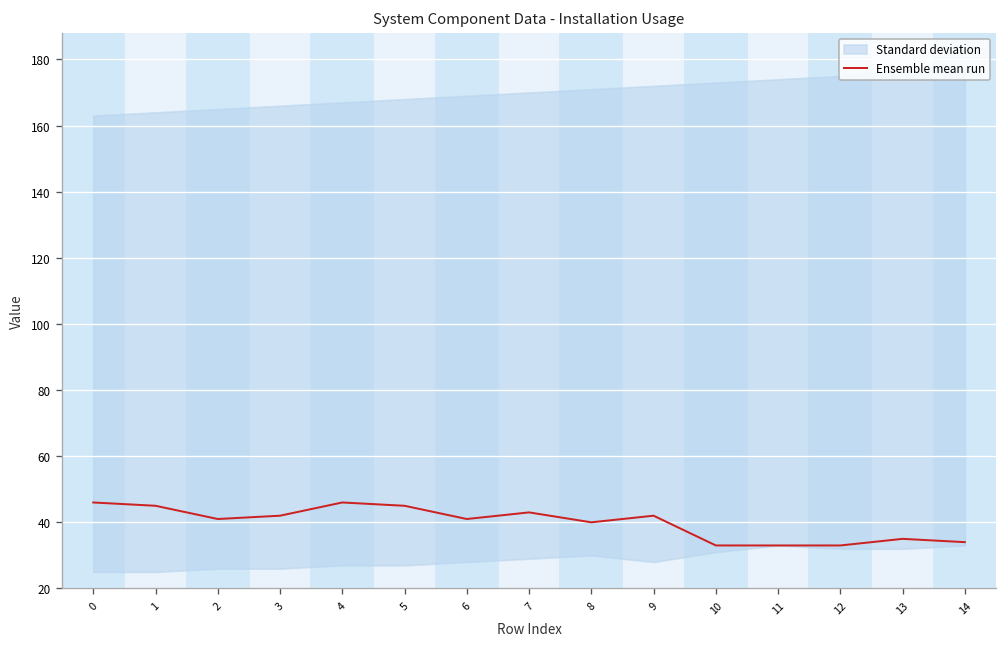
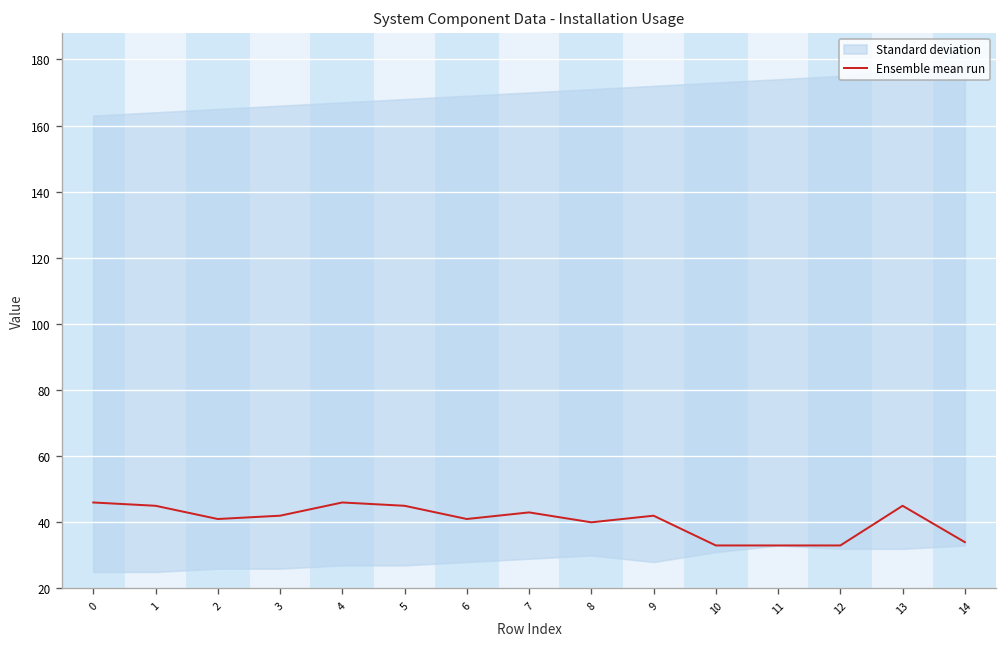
Ensemble mean run, 13: 35 -> 45
